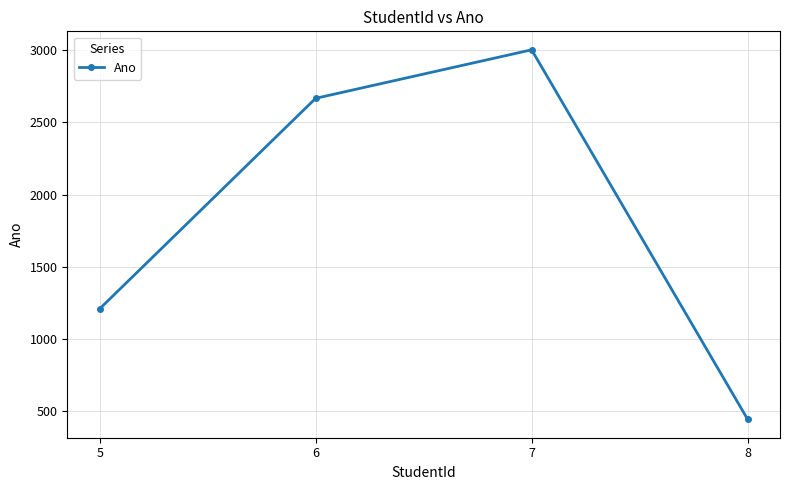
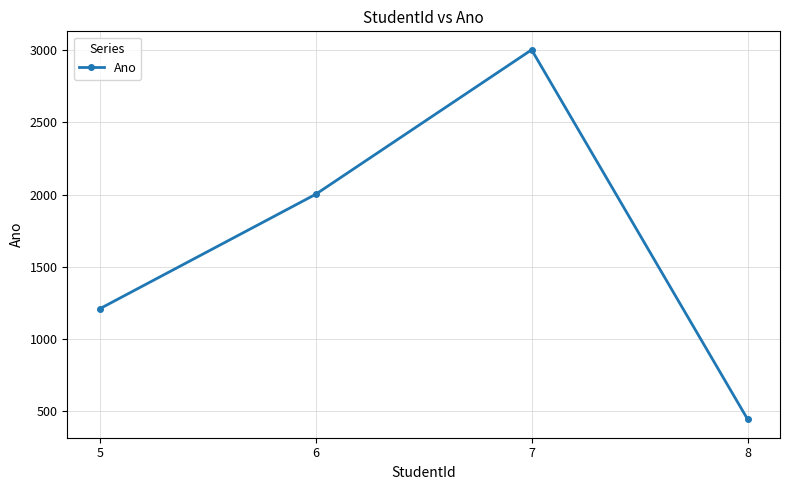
6: 2670 -> 2000
